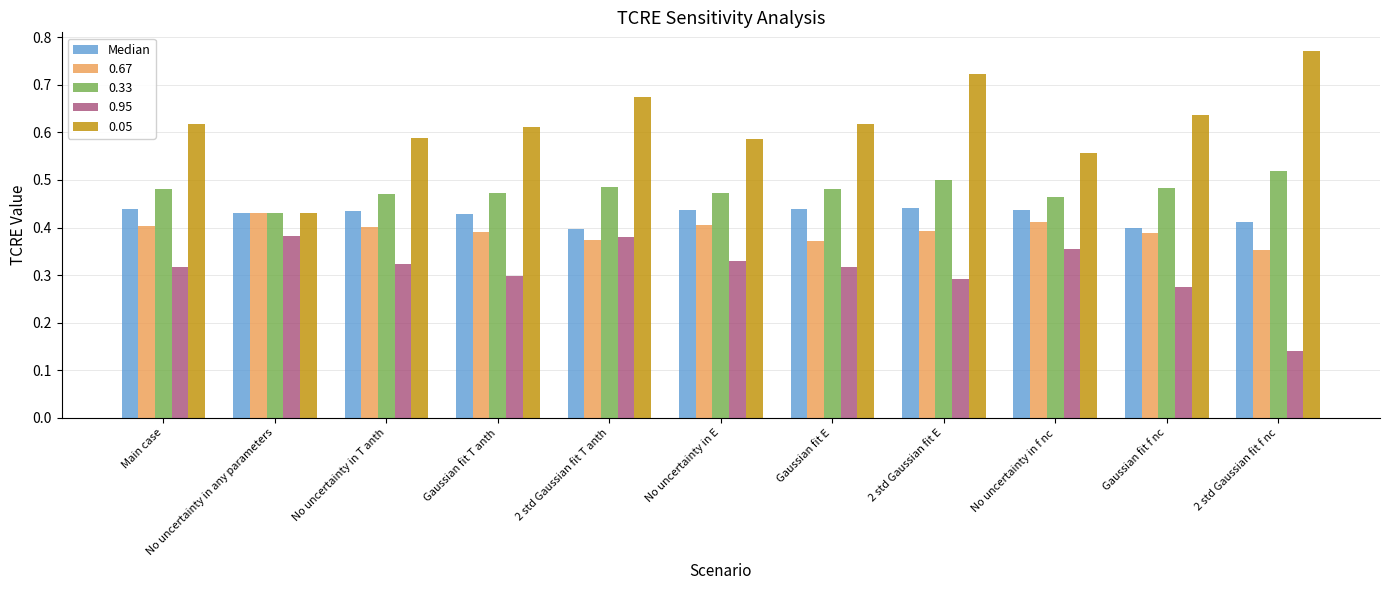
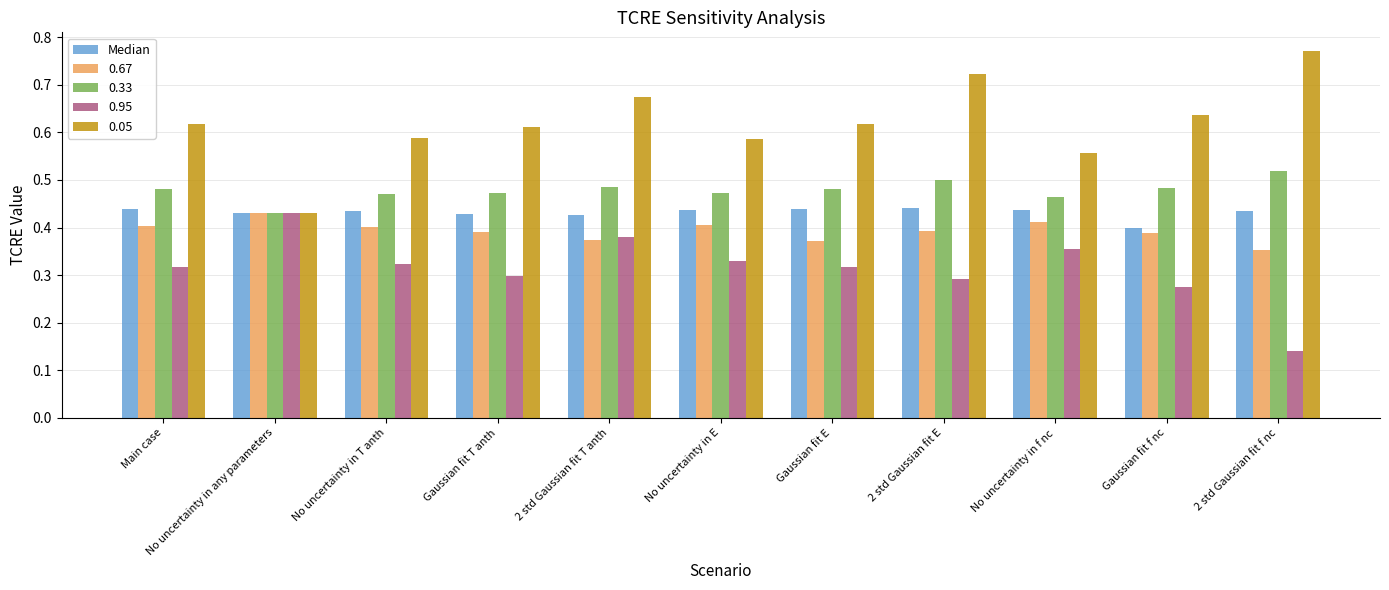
0.95, No uncertainty in any parameters: 0.38 -> 0.43
Median, 2 std Gaussian fit T anth: 0.40 -> 0.43
Median, 2 std Gaussian fit f nc: 0.41 -> 0.43
